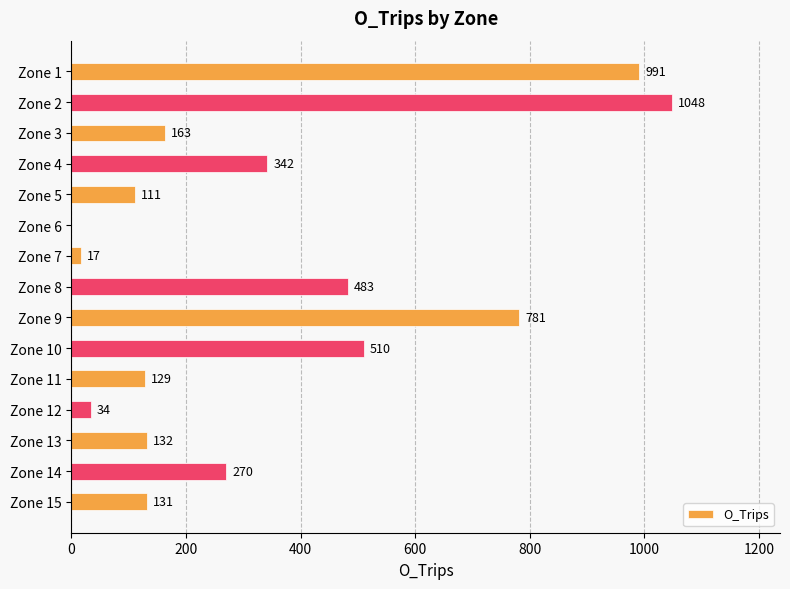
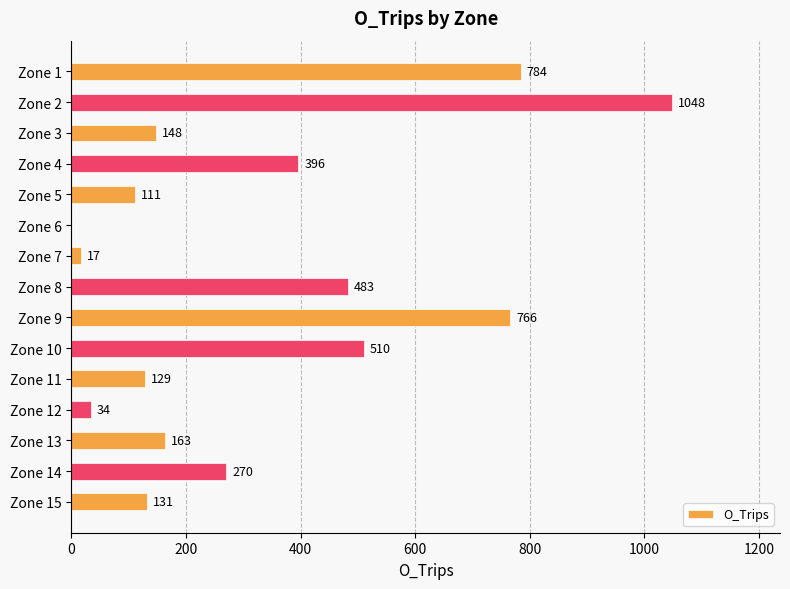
Zone 1: 991 -> 784
Zone 3: 163 -> 148
Zone 4: 342 -> 396
Zone 9: 781 -> 766
Zone 13: 132 -> 163
